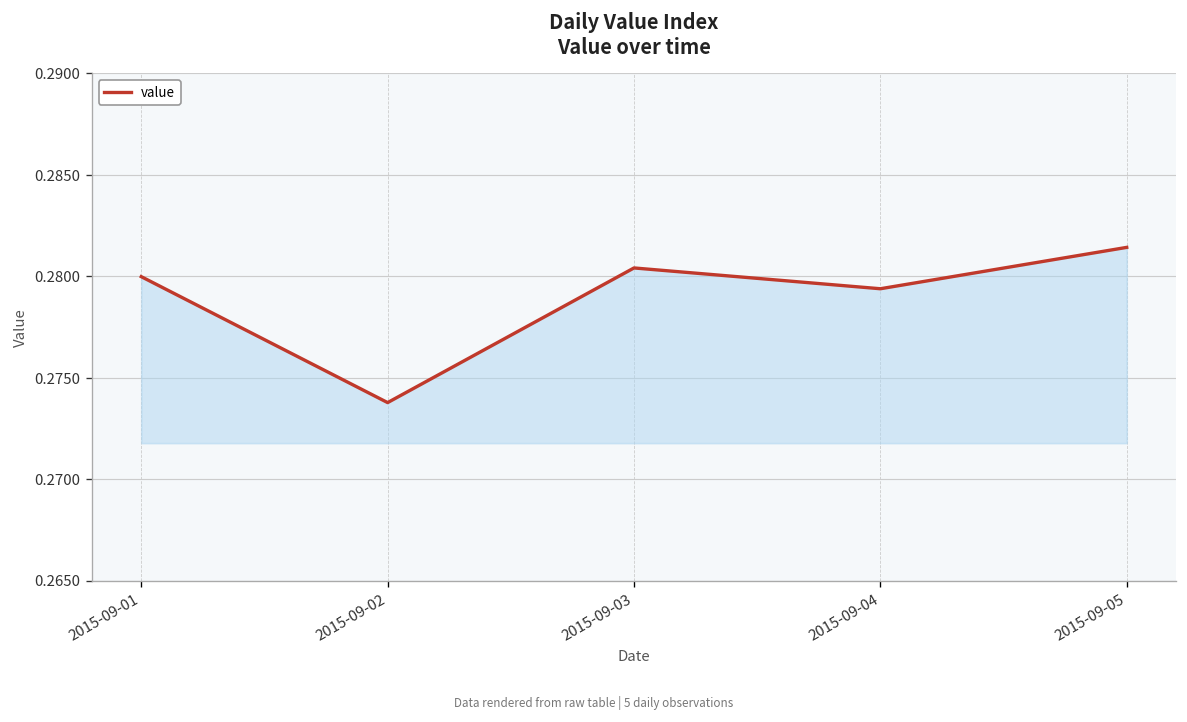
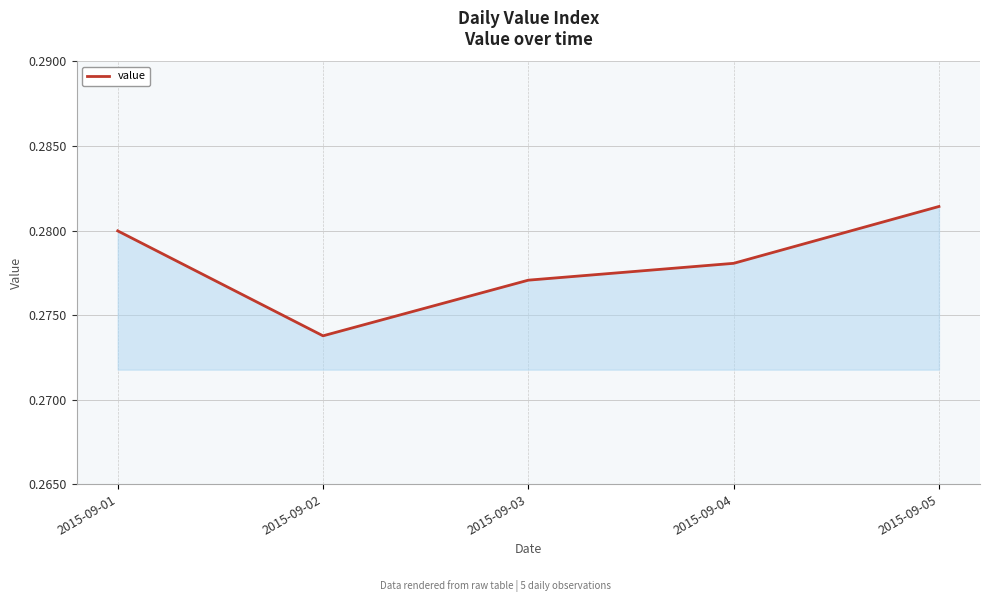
2015-09-03: 0.2804 -> 0.2771
2015-09-04: 0.2794 -> 0.2781
